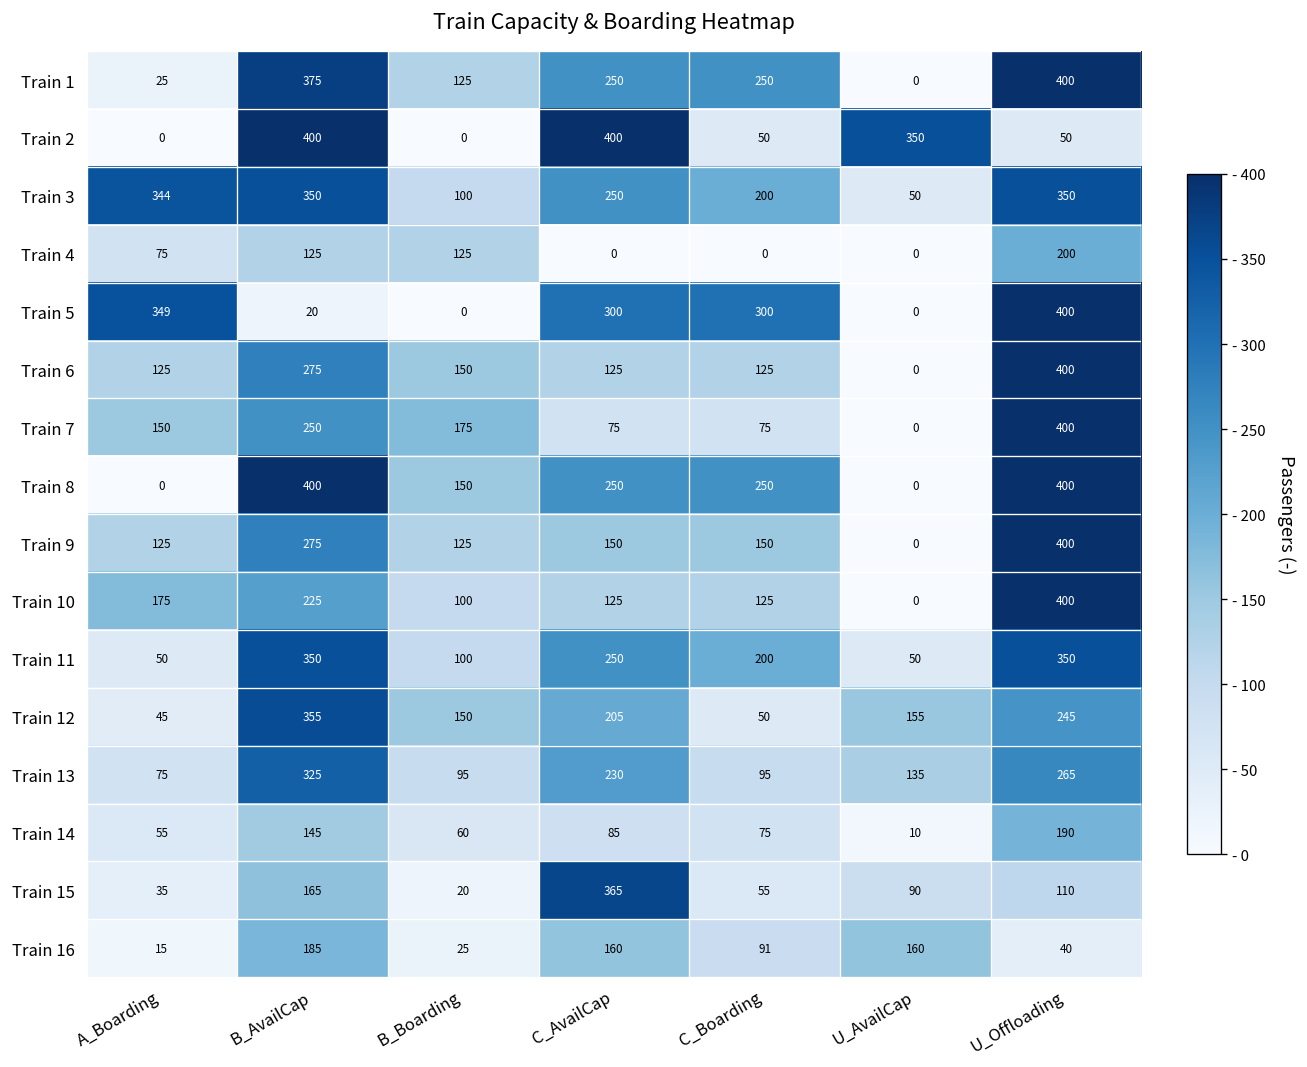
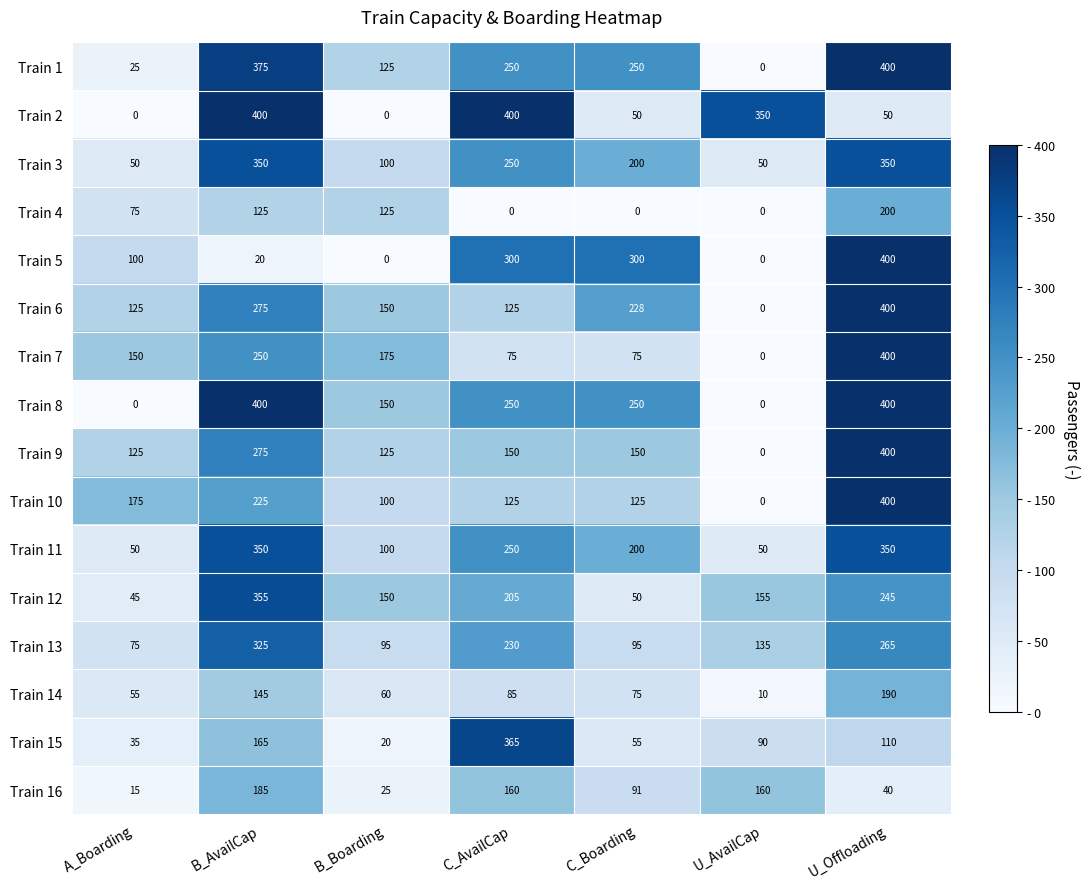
Train 3, A_Boarding: 344 -> 50
Train 5, A_Boarding: 349 -> 100
Train 6, C_Boarding: 125 -> 228
